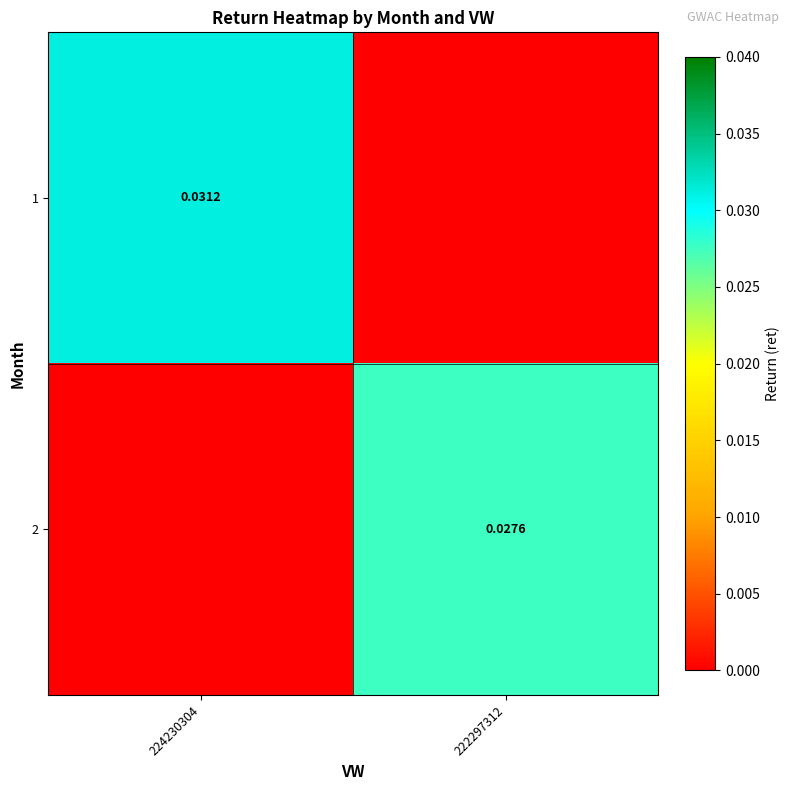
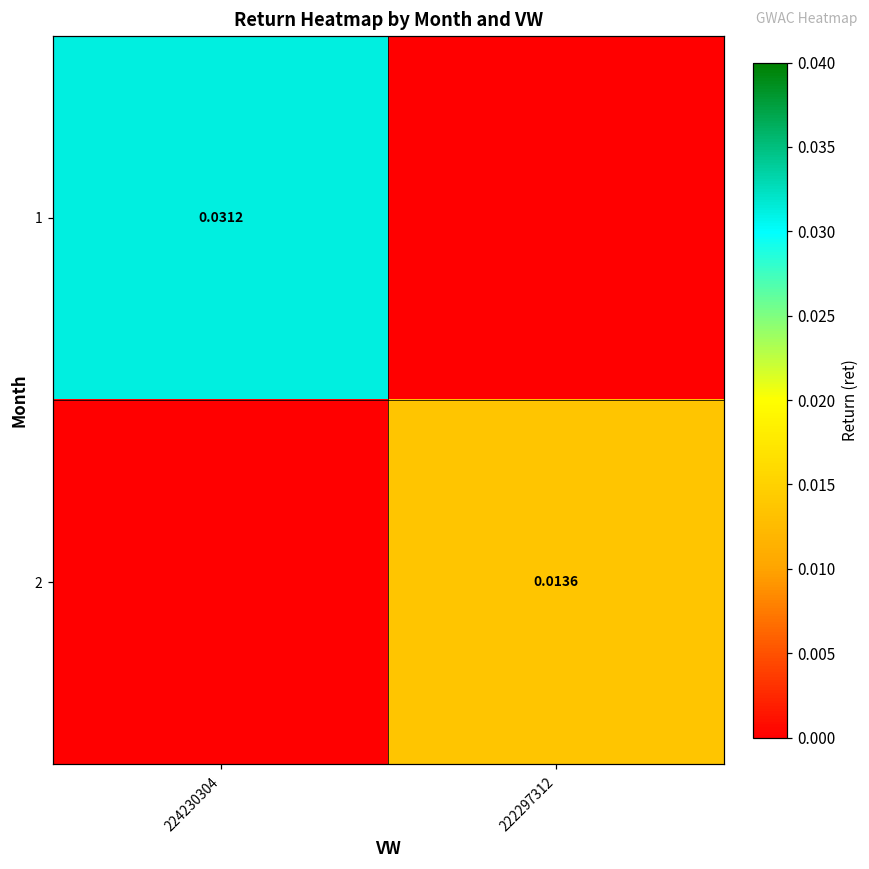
2, 222297312: 0.0276 -> 0.0136
